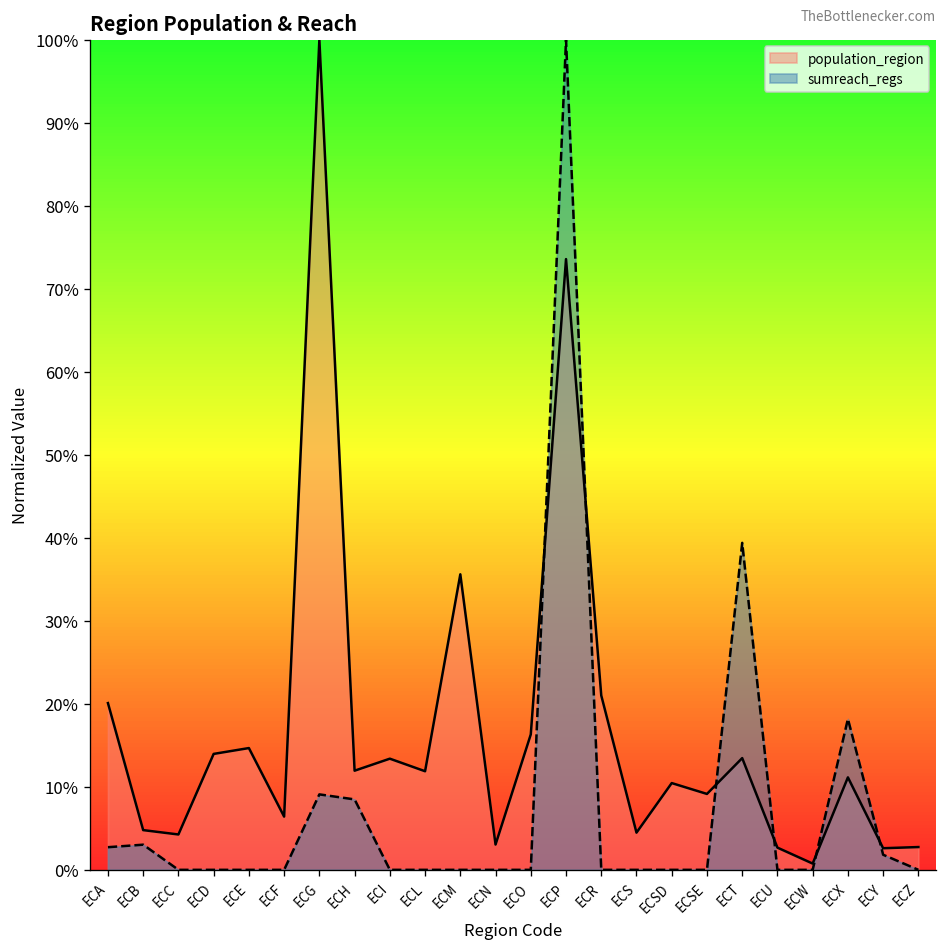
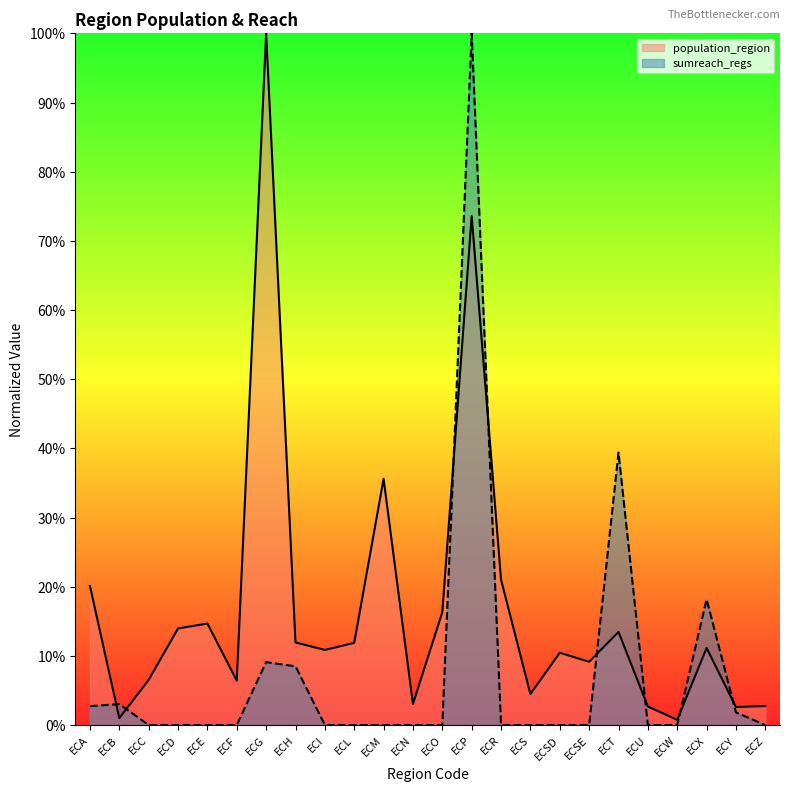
population_region, ECB: 5% -> 1%
population_region, ECC: 4% -> 7%
population_region, ECI: 13% -> 11%
